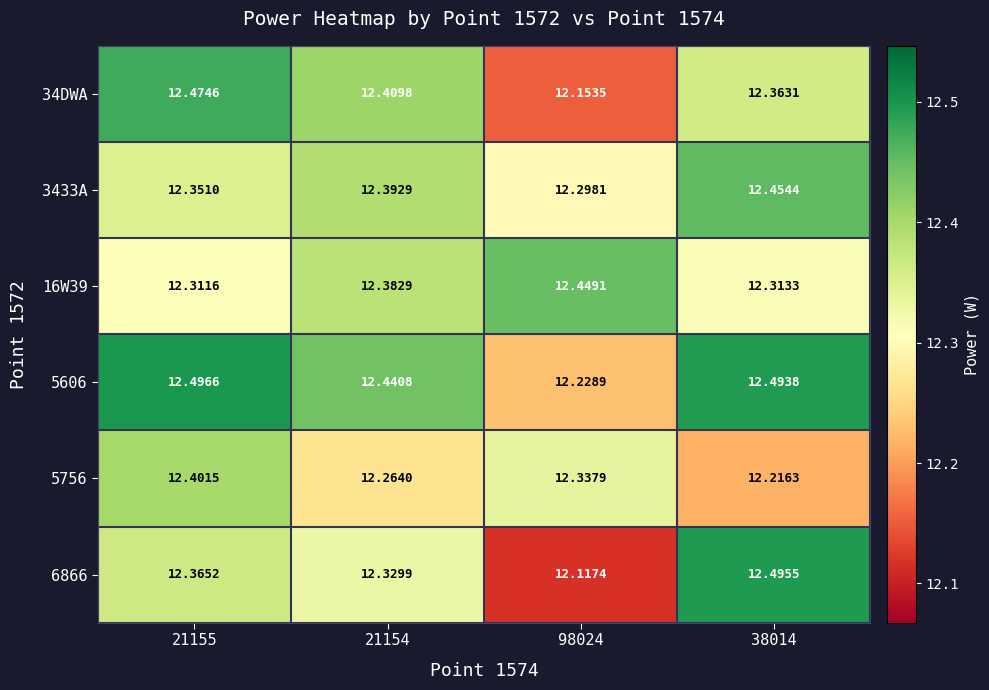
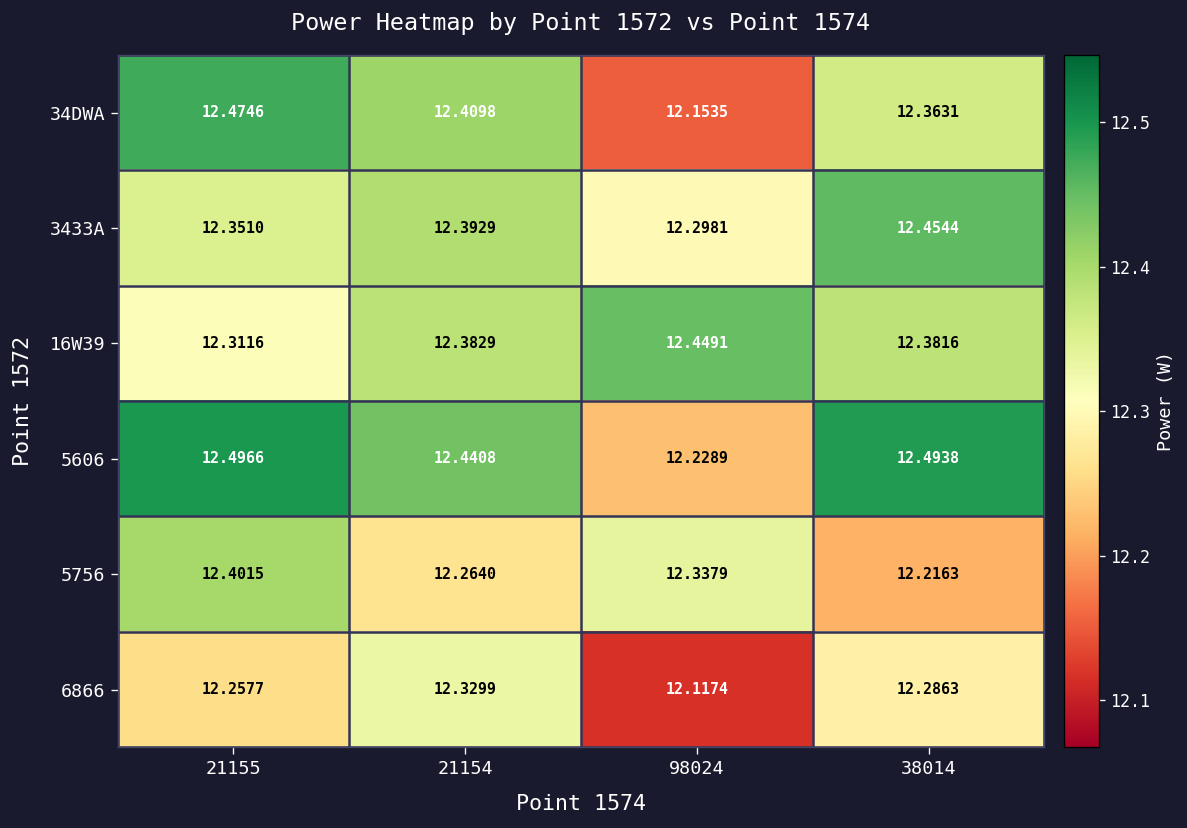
16W39, 38014: 12.3133 -> 12.3816
6866, 21155: 12.3652 -> 12.2577
6866, 38014: 12.4955 -> 12.2863
